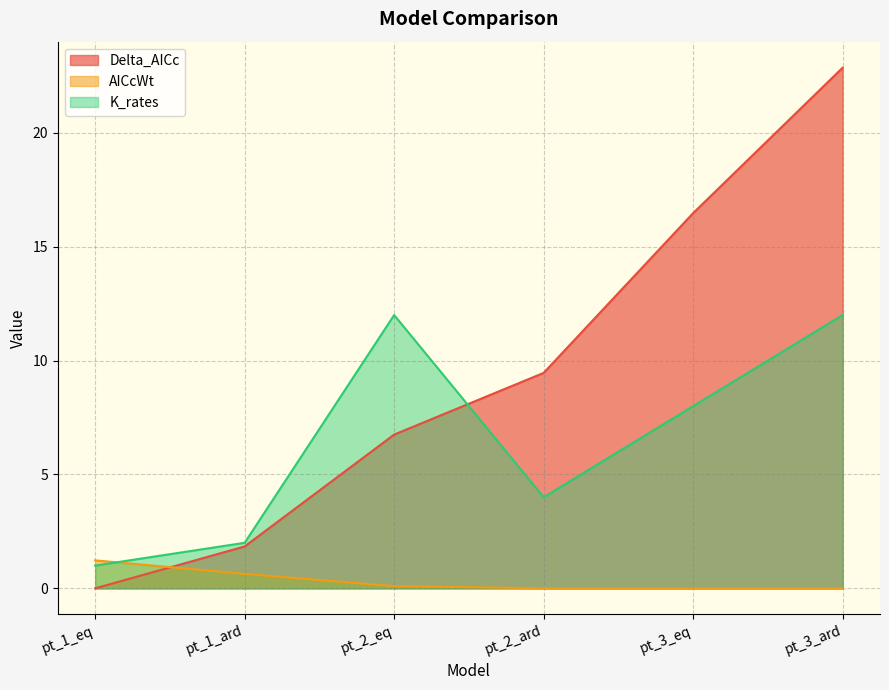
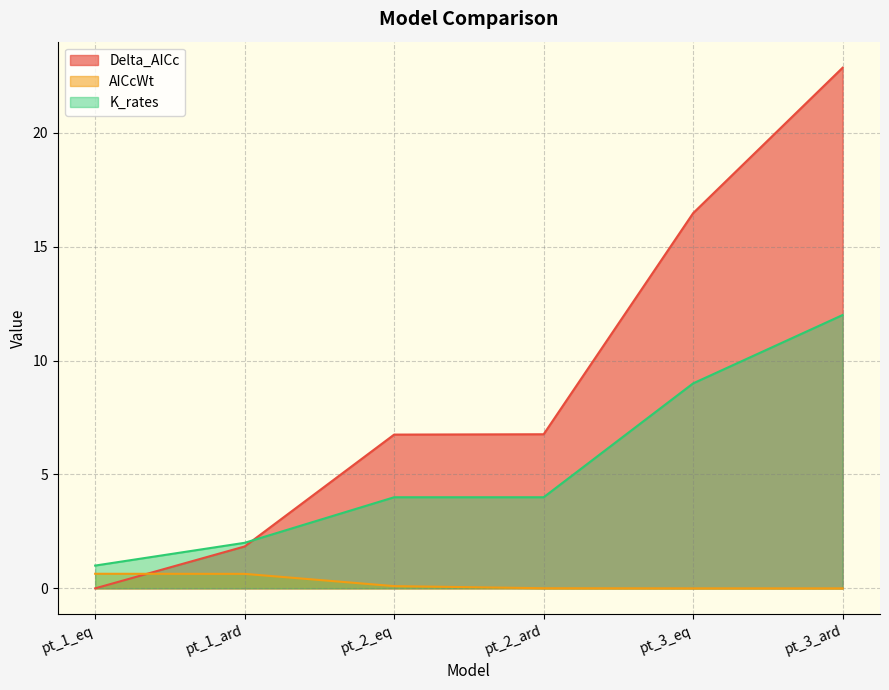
AICcWt, pt_1_eq: 1.2 -> 0.6
K_rates, pt_2_eq: 12 -> 4
Delta_AICc, pt_2_ard: 9.5 -> 6.8
K_rates, pt_3_eq: 8 -> 9
